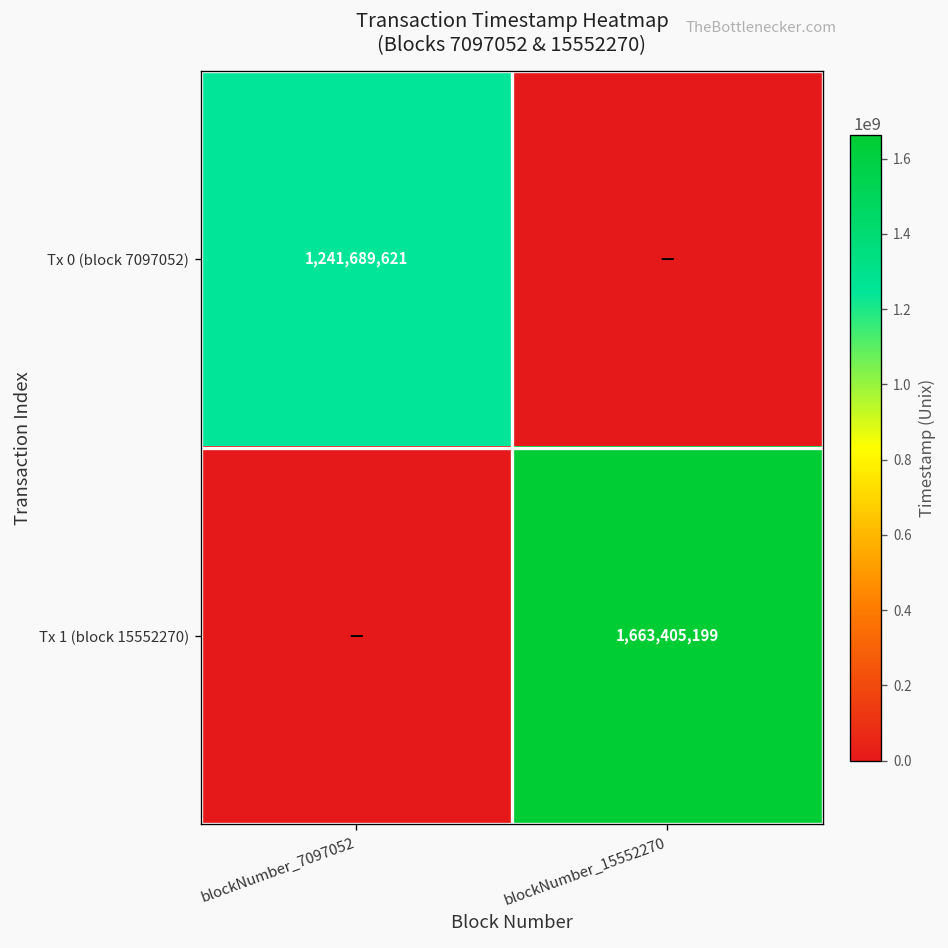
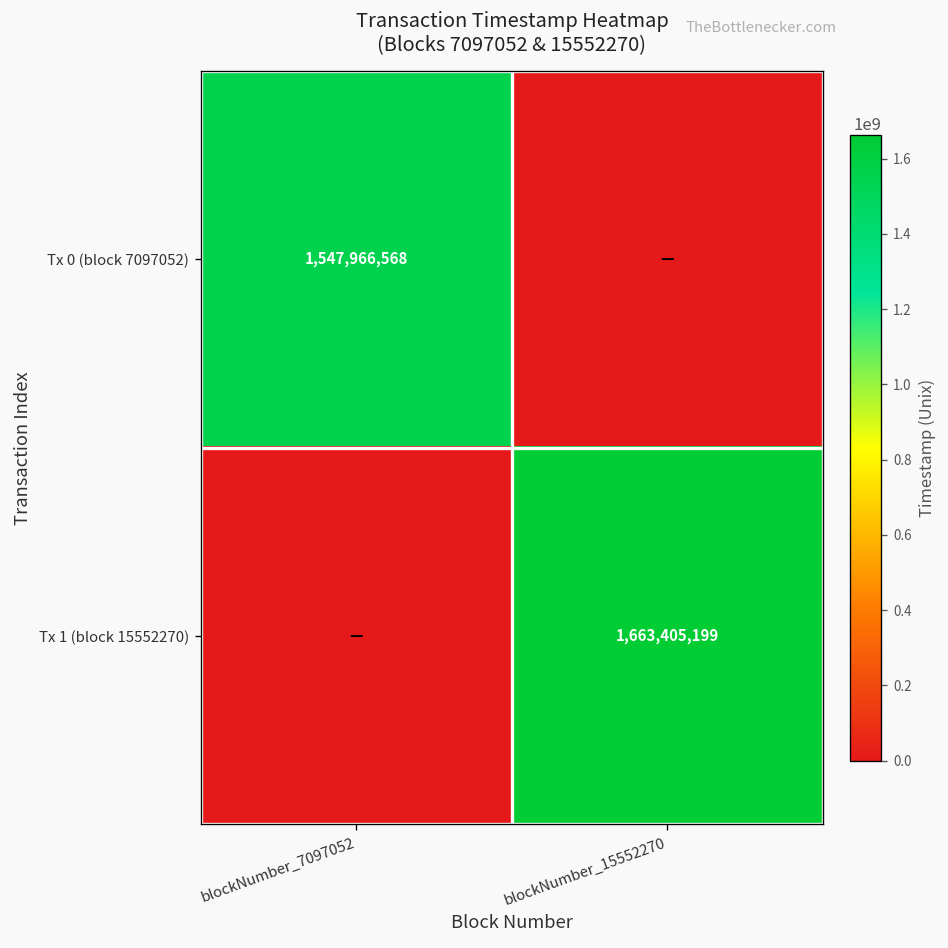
Tx 0 (block 7097052), blockNumber_7097052: 1,241,689,621 -> 1,547,966,568
